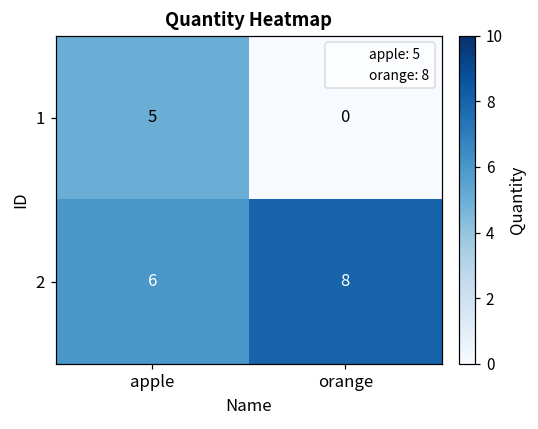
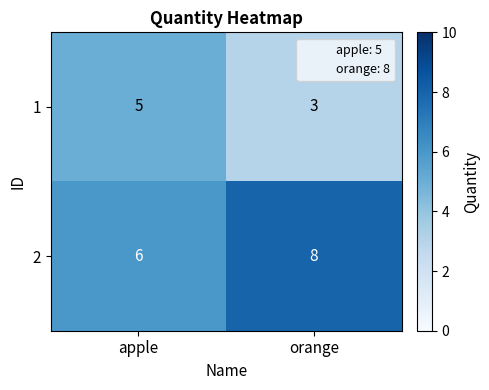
1, orange: 0 -> 3
